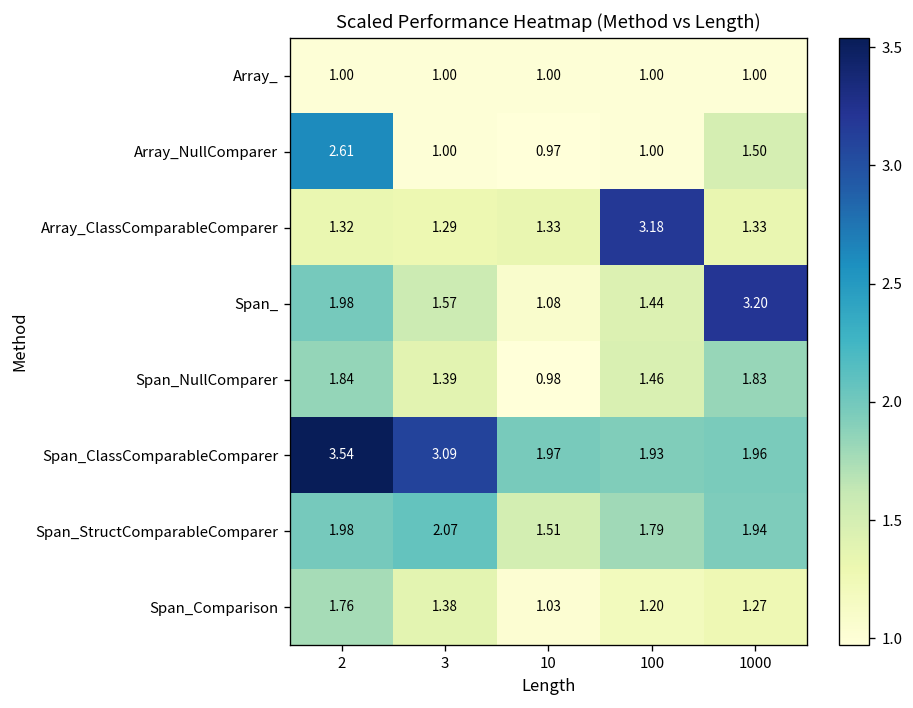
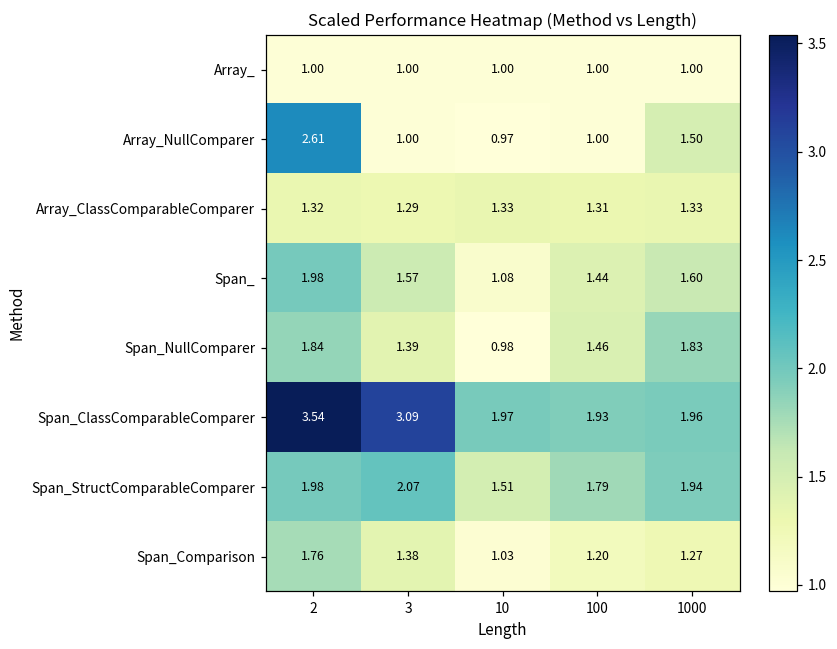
Array_ClassComparableComparer, 100: 3.18 -> 1.31
Span_, 1000: 3.20 -> 1.60
